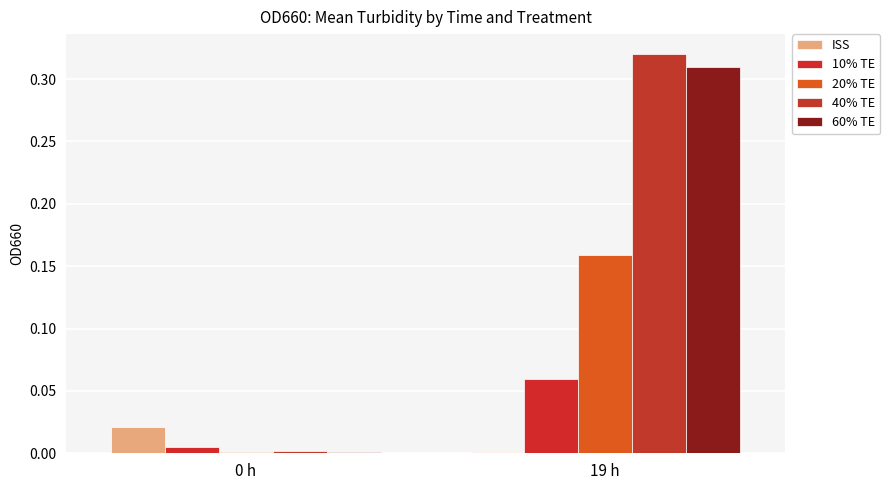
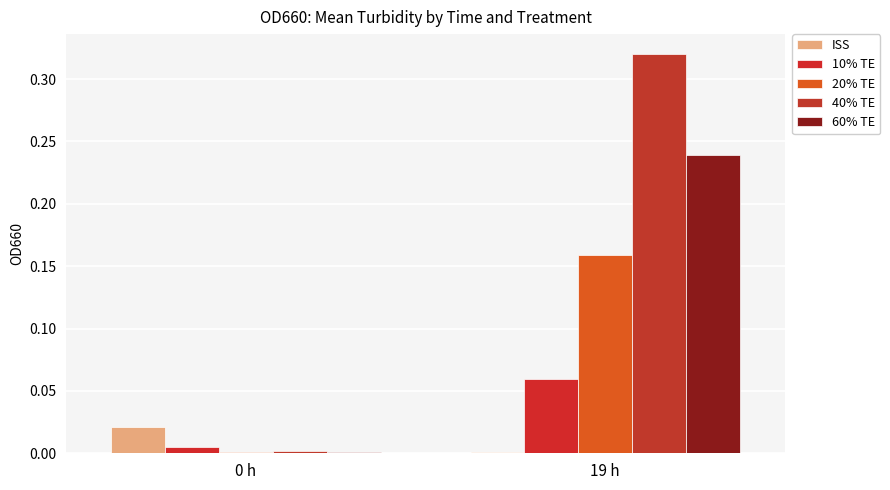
60% TE, 19 h: 0.310 -> 0.239
